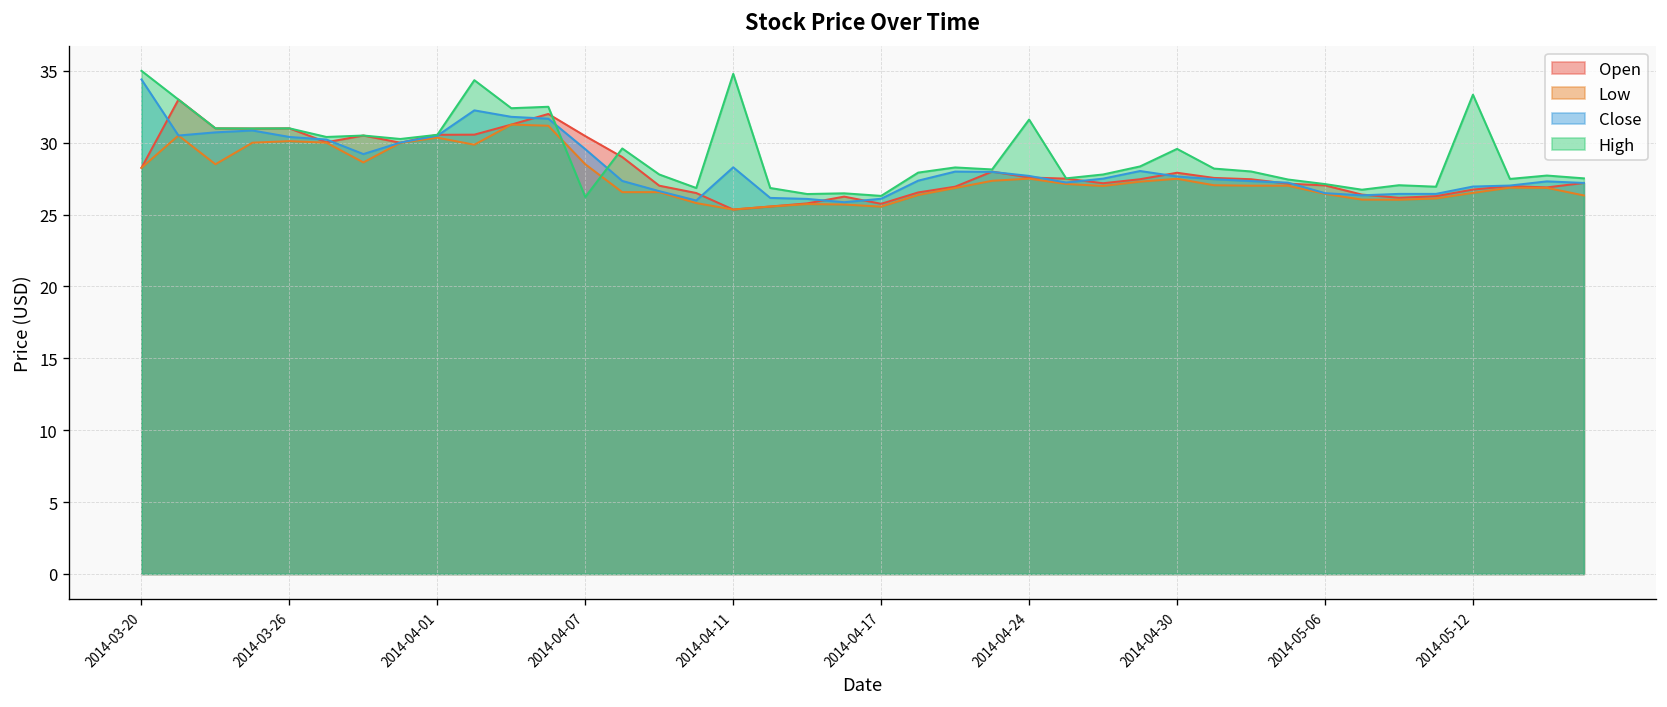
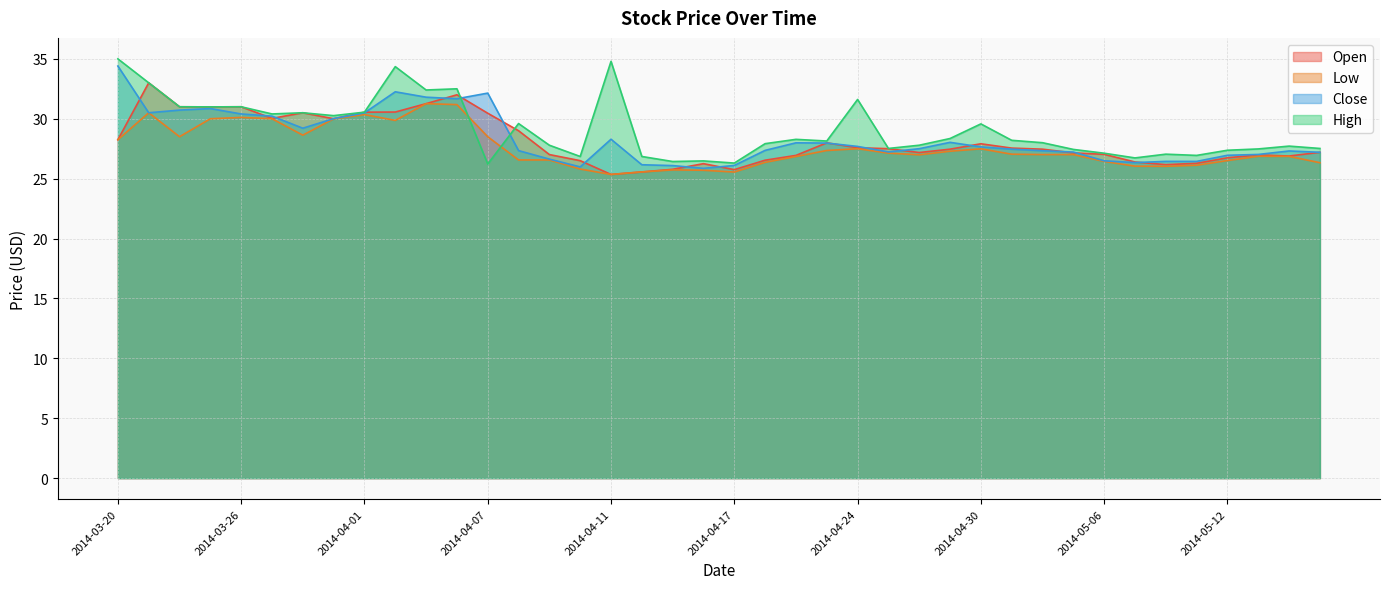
Close, 2014-04-07: 29.6 -> 32.1
High, 2014-05-12: 33.3 -> 27.4
